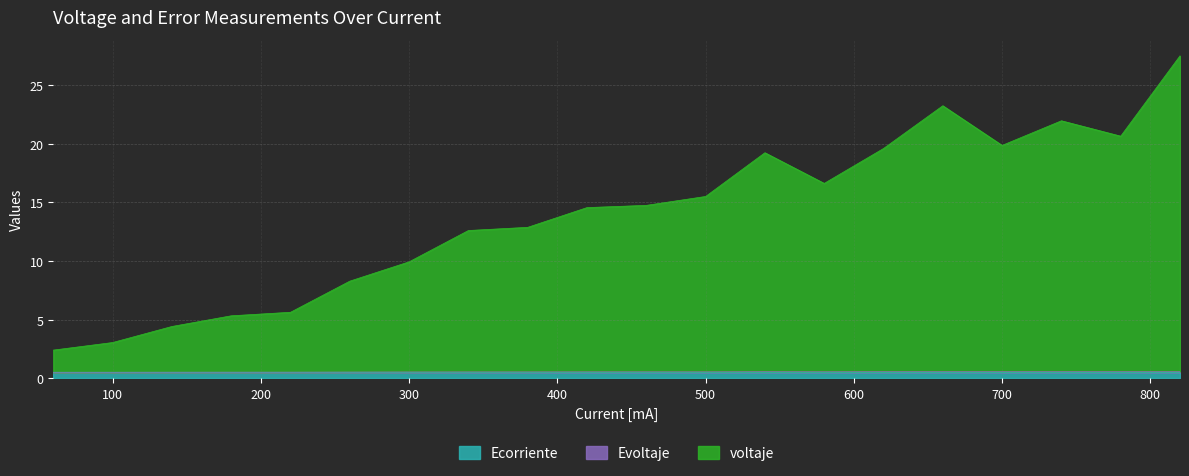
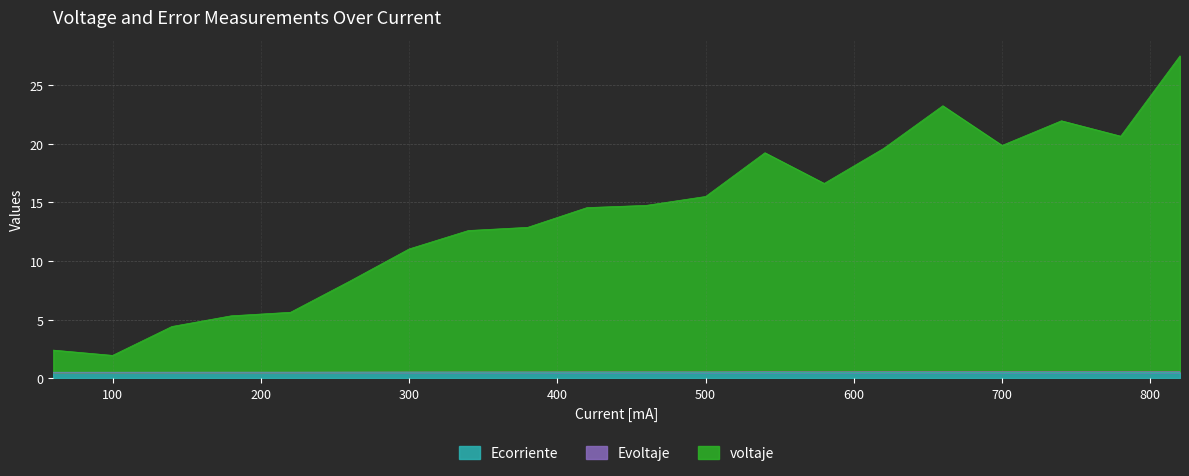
voltaje, 100: 2.5 -> 1.4
voltaje, 300: 9.4 -> 10.5
